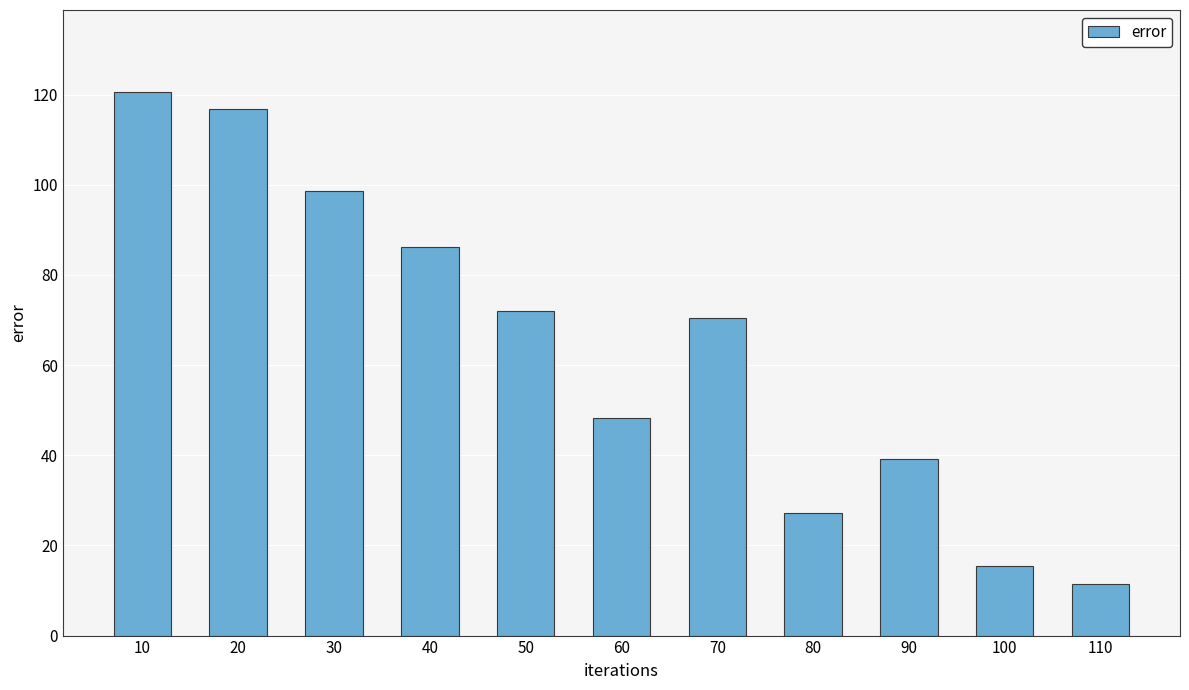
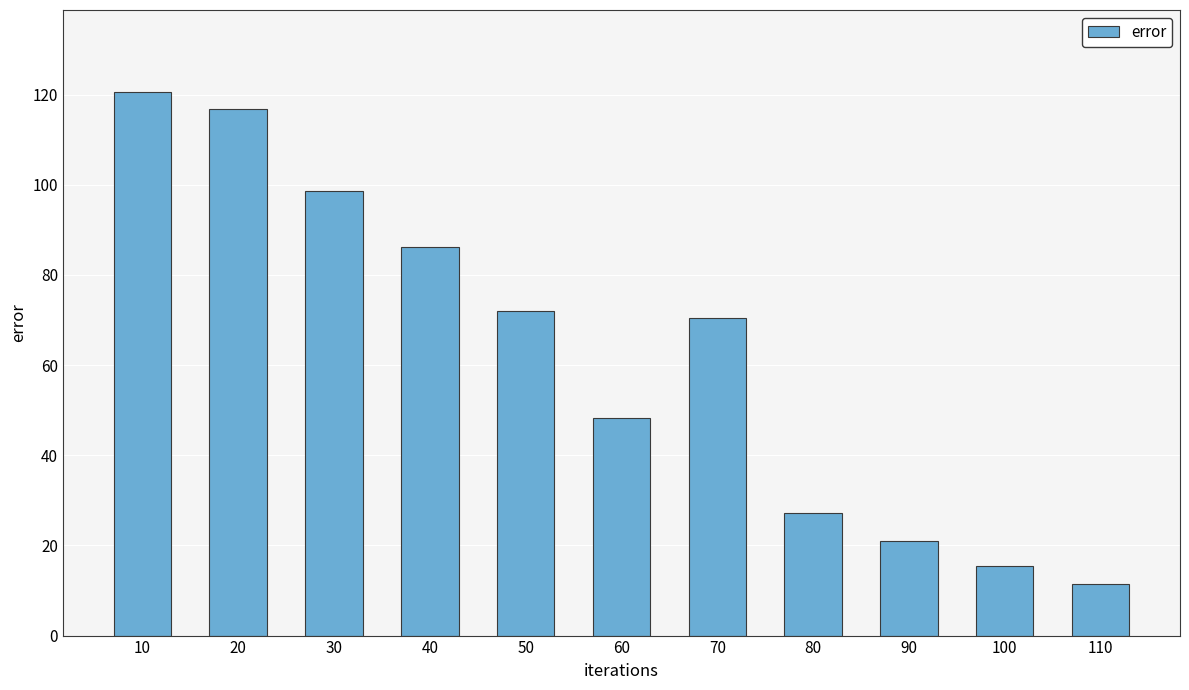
90: 39 -> 21
